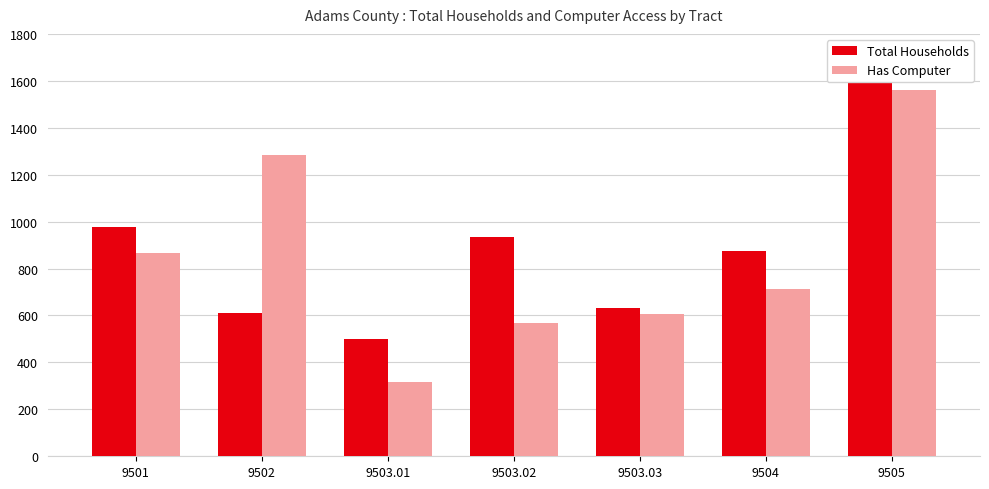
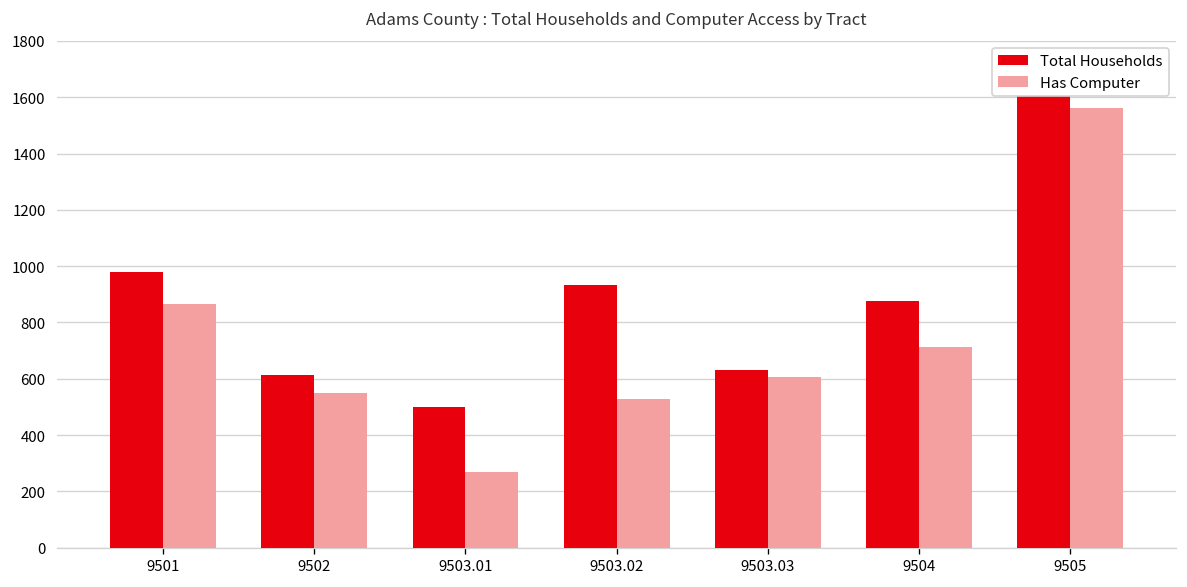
Has Computer, 9502: 1290 -> 550
Has Computer, 9503.01: 320 -> 270
Has Computer, 9503.02: 570 -> 530
